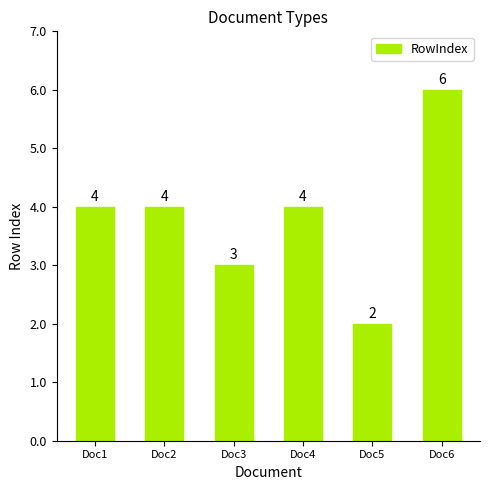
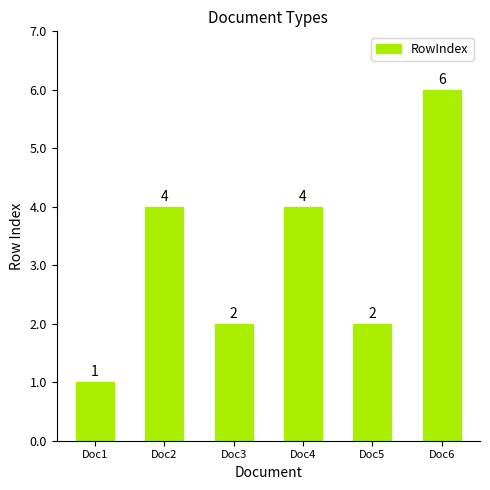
Doc1: 4 -> 1
Doc3: 3 -> 2
